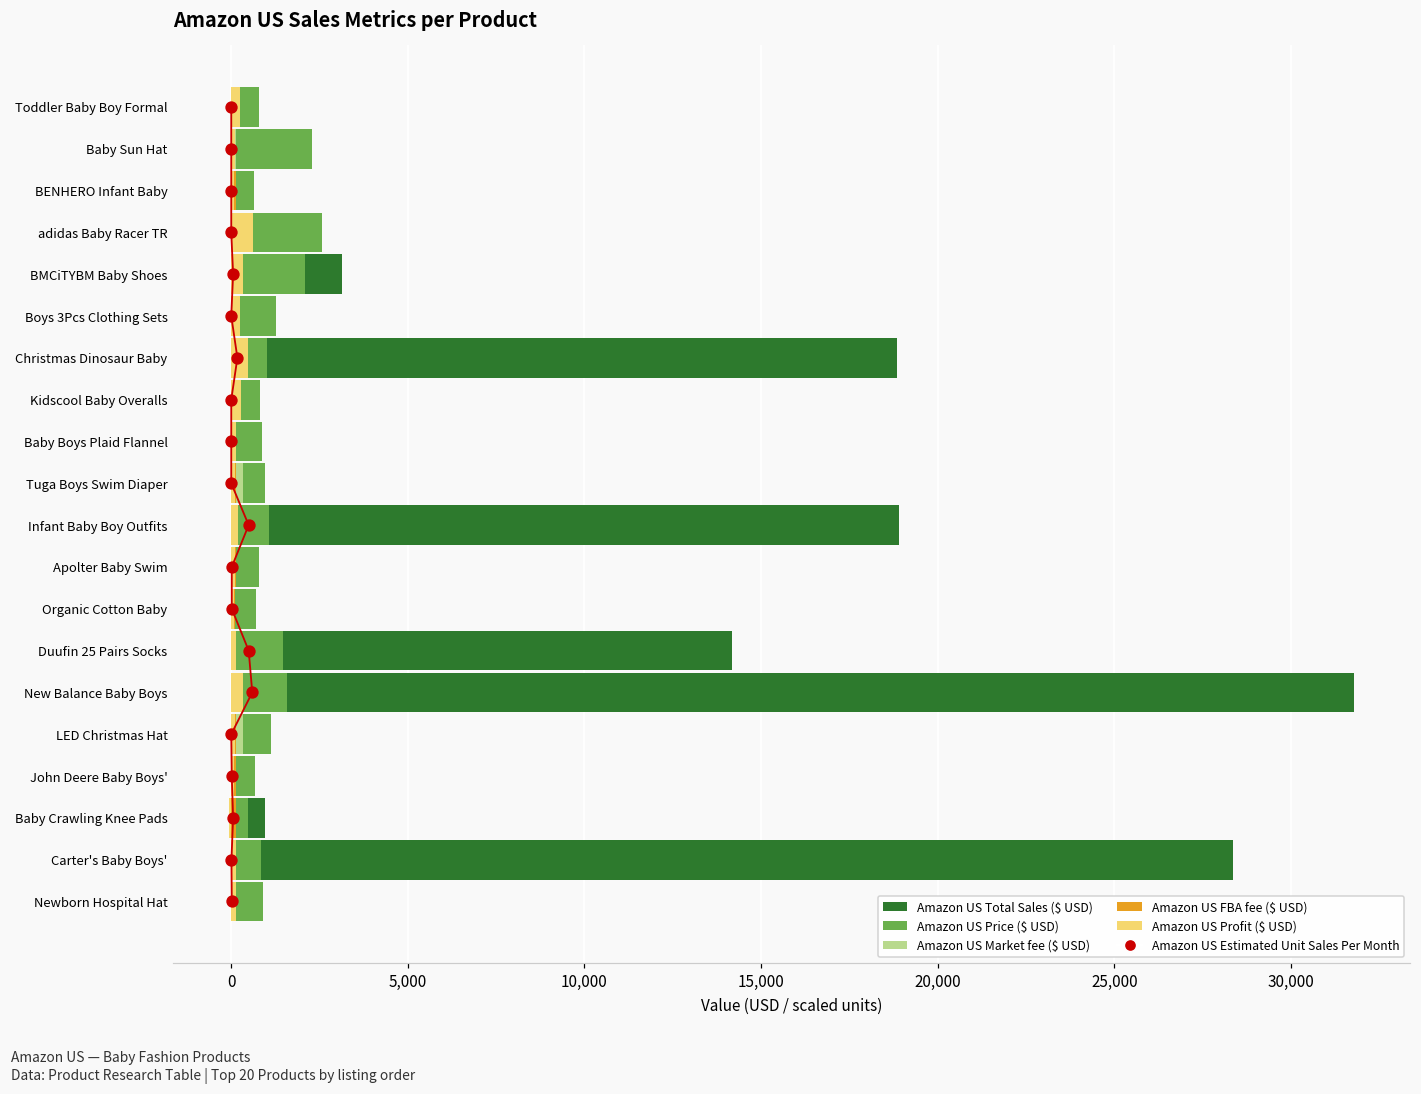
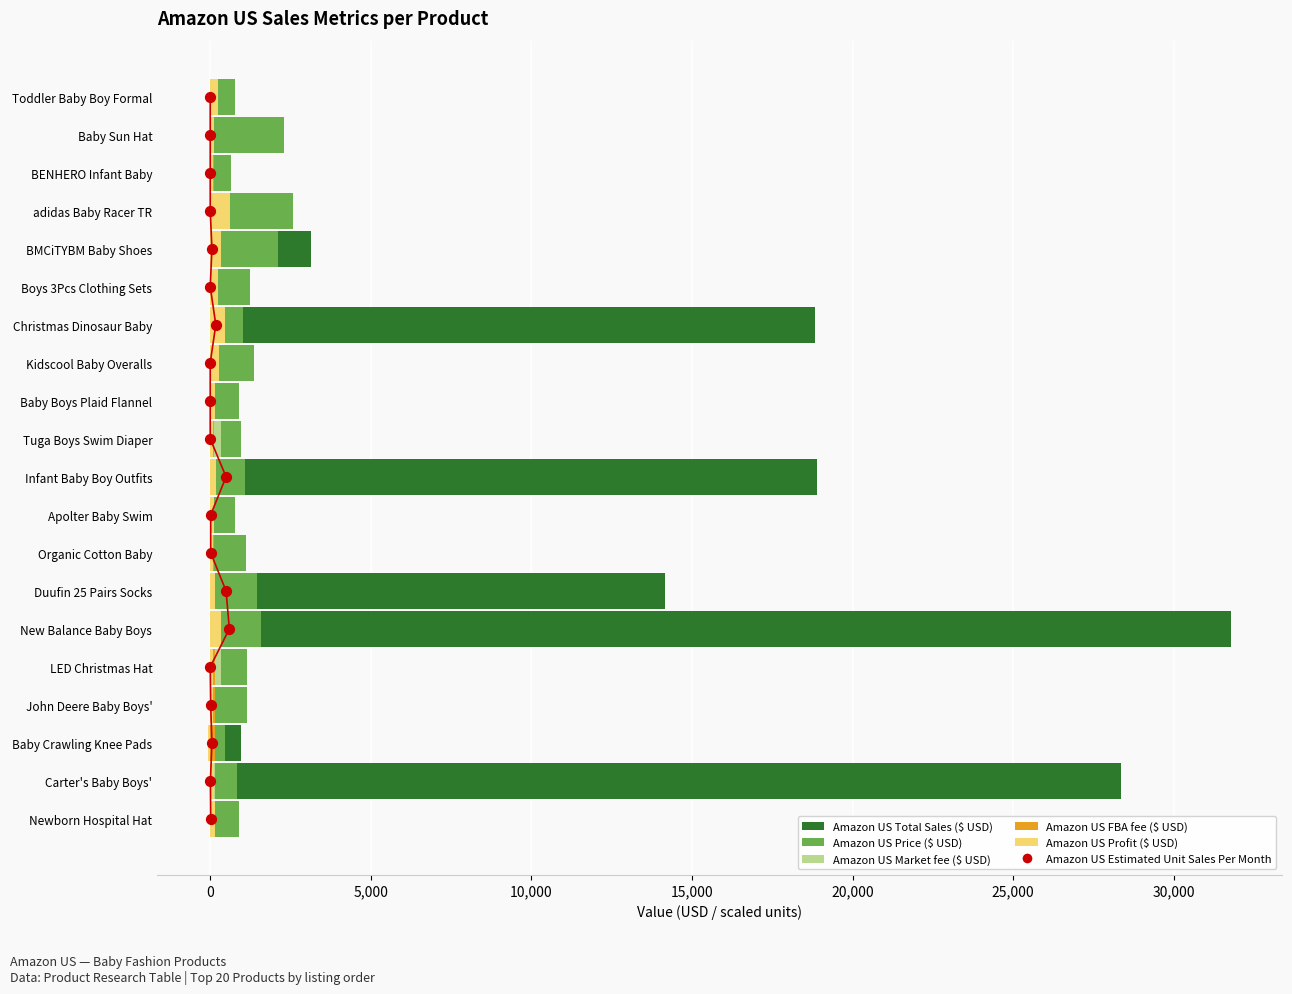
Amazon US Price ($ USD), Kidscool Baby Overalls: 800 -> 1,400
Amazon US Price ($ USD), Organic Cotton Baby: 700 -> 1,100
Amazon US Price ($ USD), John Deere Baby Boys': 700 -> 1,200
